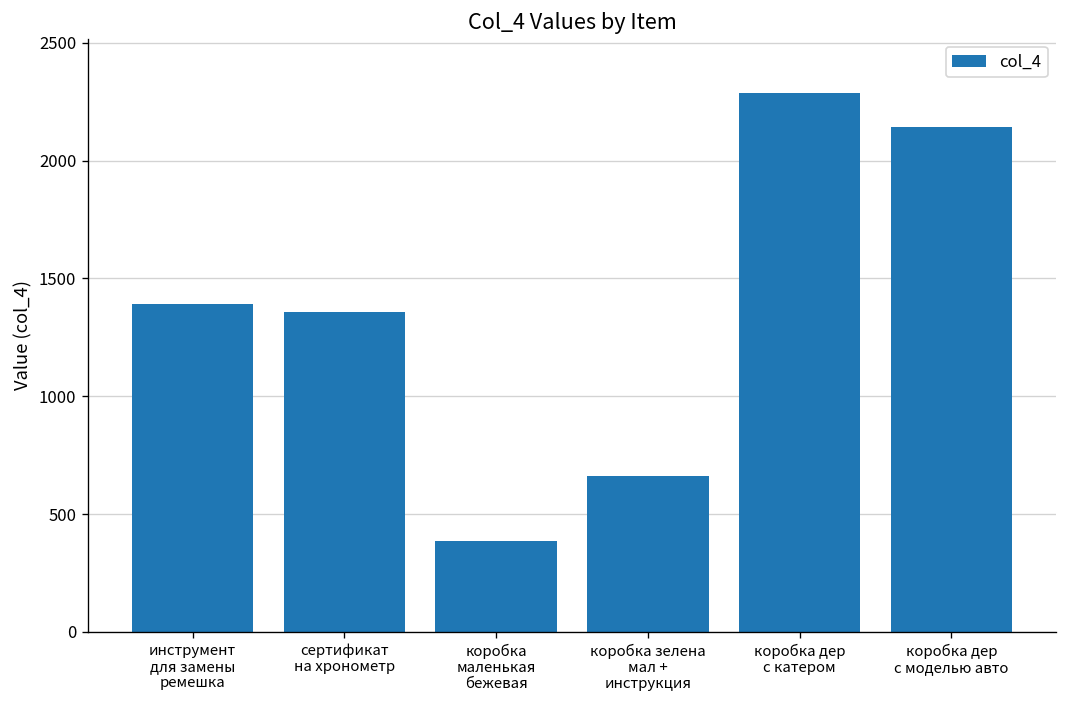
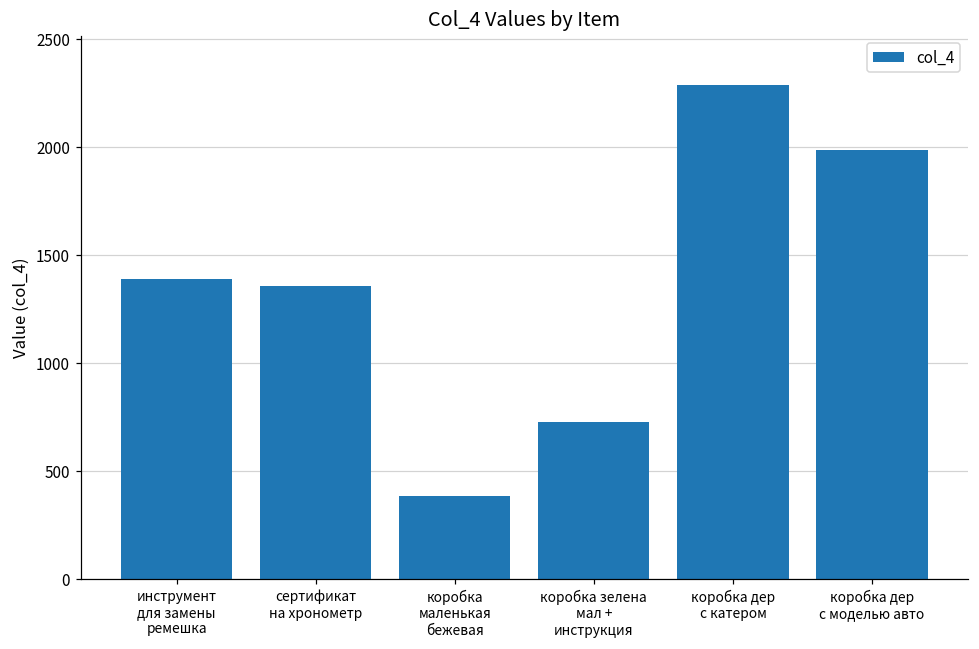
коробка зелена мал + инструкция: 660 -> 730
коробка дер с моделью авто: 2140 -> 1990
